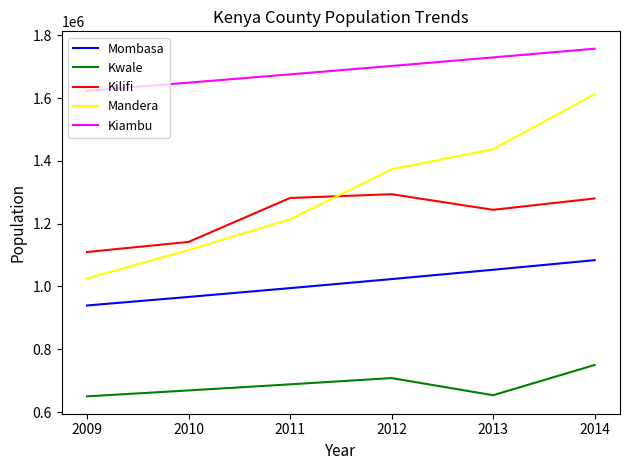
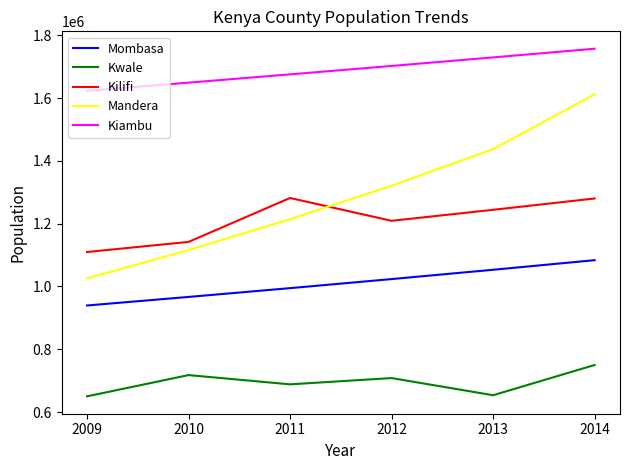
Kwale, 2010: 670000 -> 720000
Kilifi, 2012: 1290000 -> 1210000
Mandera, 2012: 1370000 -> 1320000
